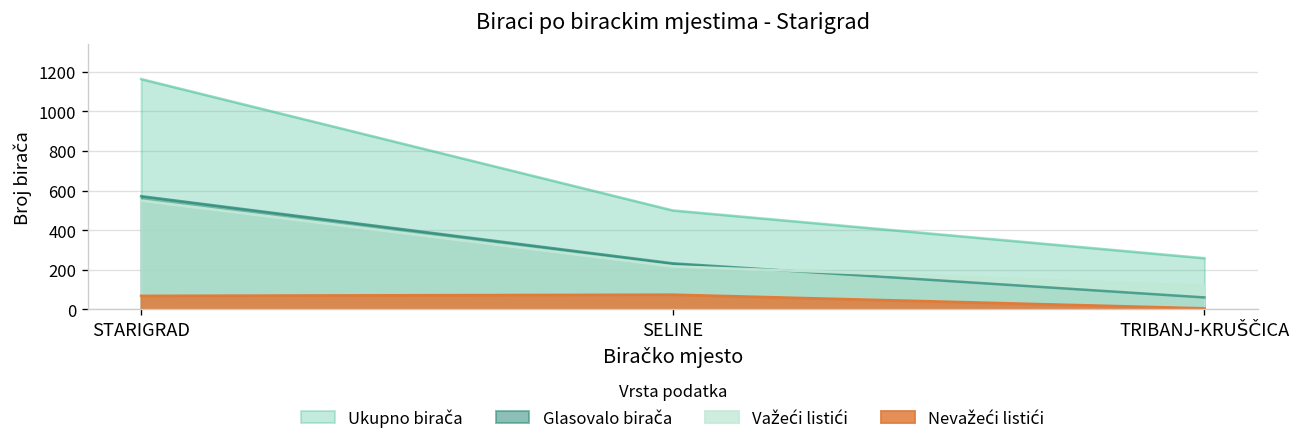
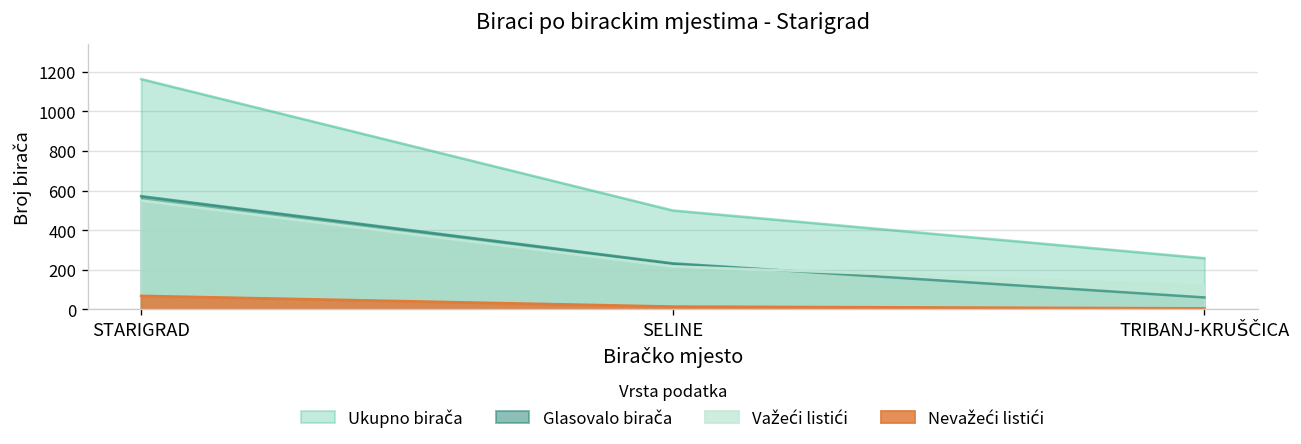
Nevažeći listići, SELINE: 80 -> 20
